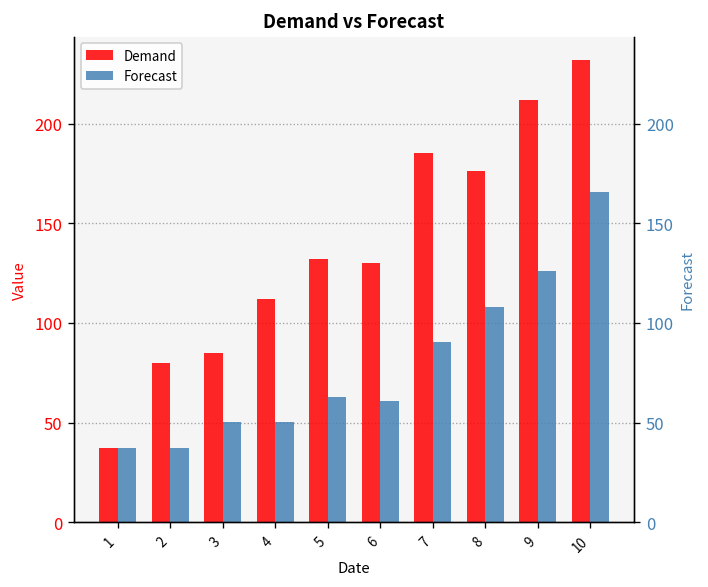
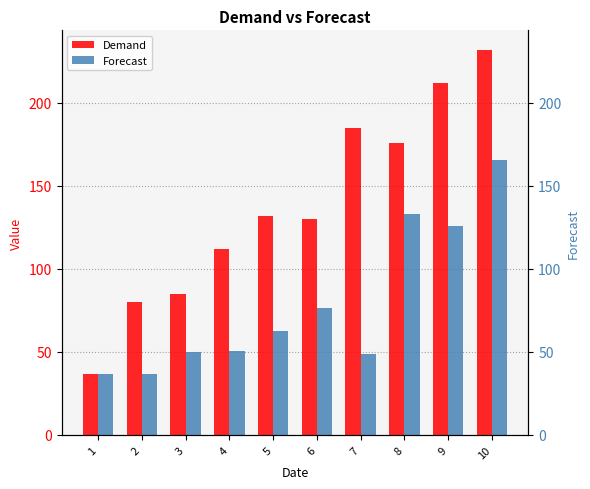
Forecast, 6: 61 -> 76
Forecast, 7: 90 -> 49
Forecast, 8: 108 -> 133
